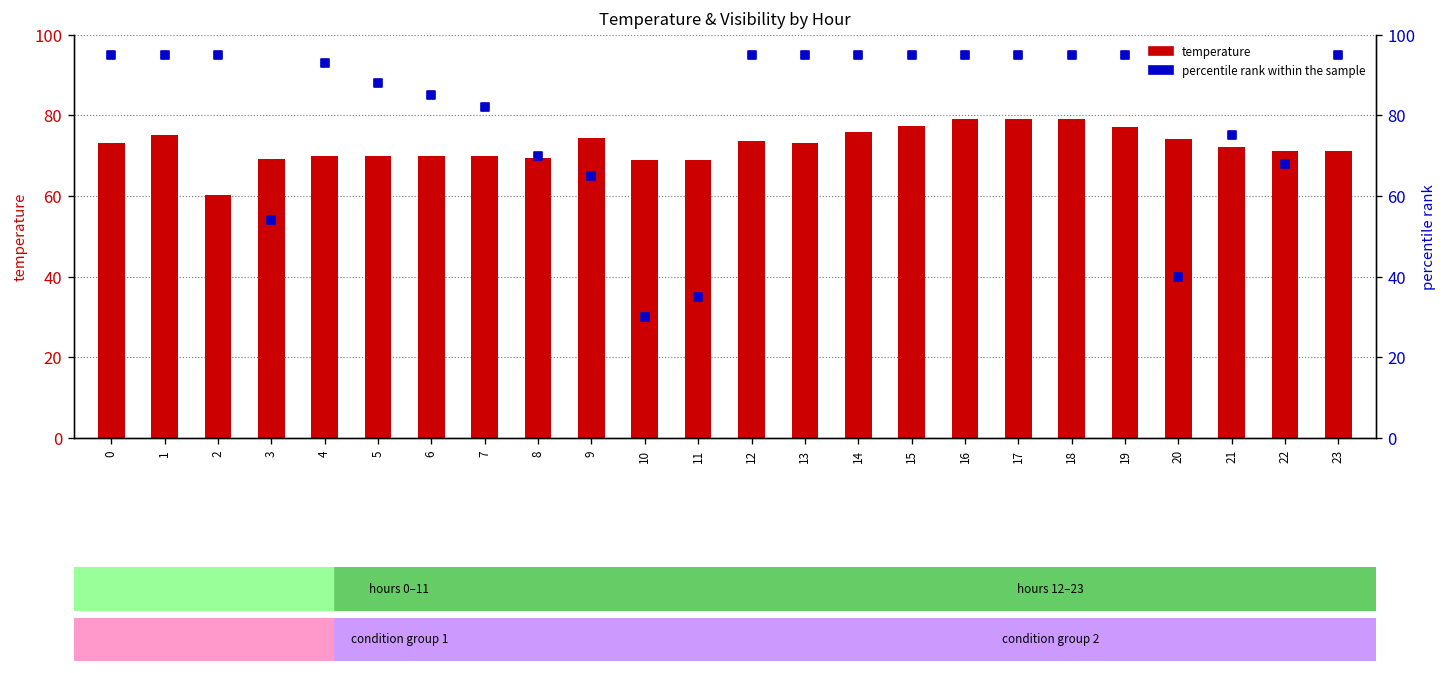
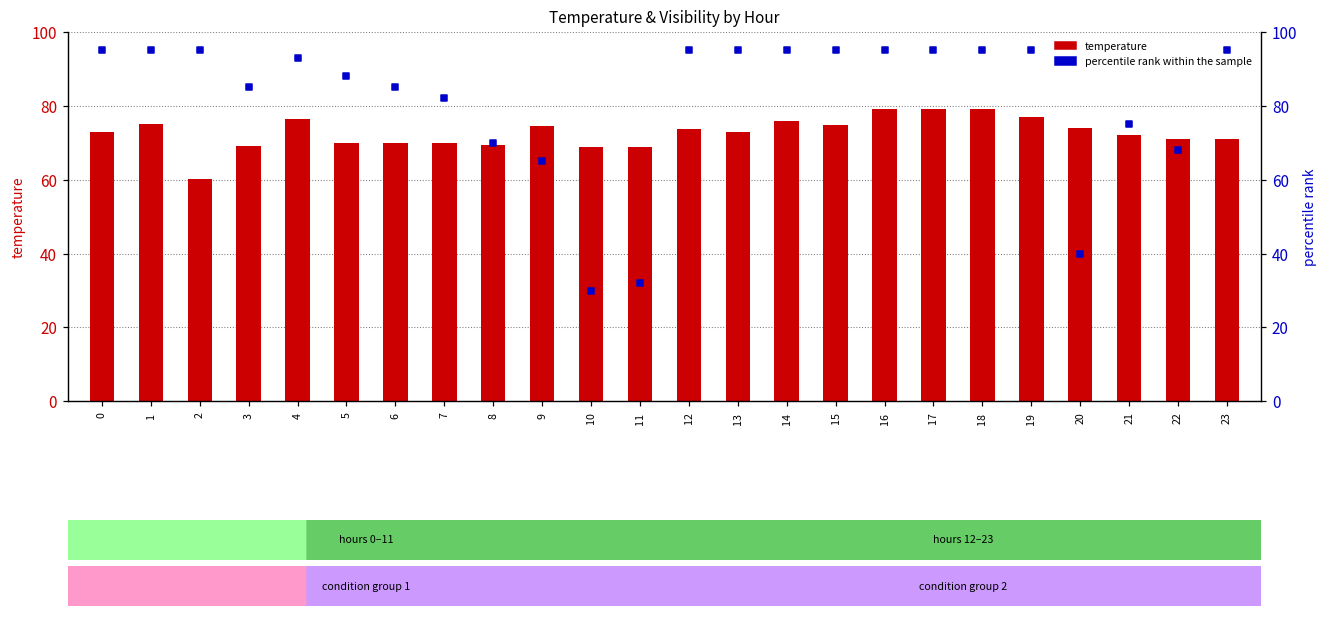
temperature, 4: 70 -> 77
temperature, 15: 77 -> 75
percentile rank within the sample, 3: 54 -> 85
percentile rank within the sample, 11: 35 -> 32
